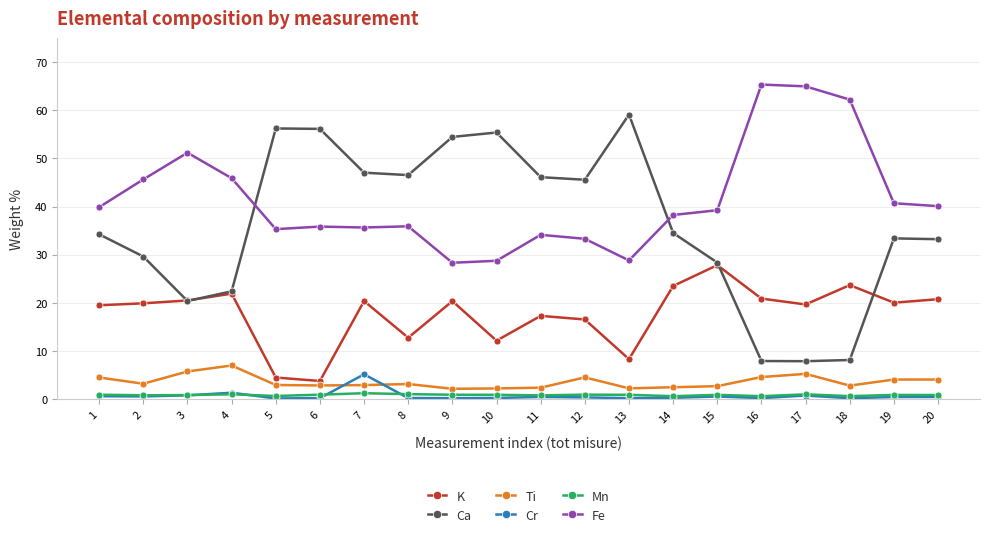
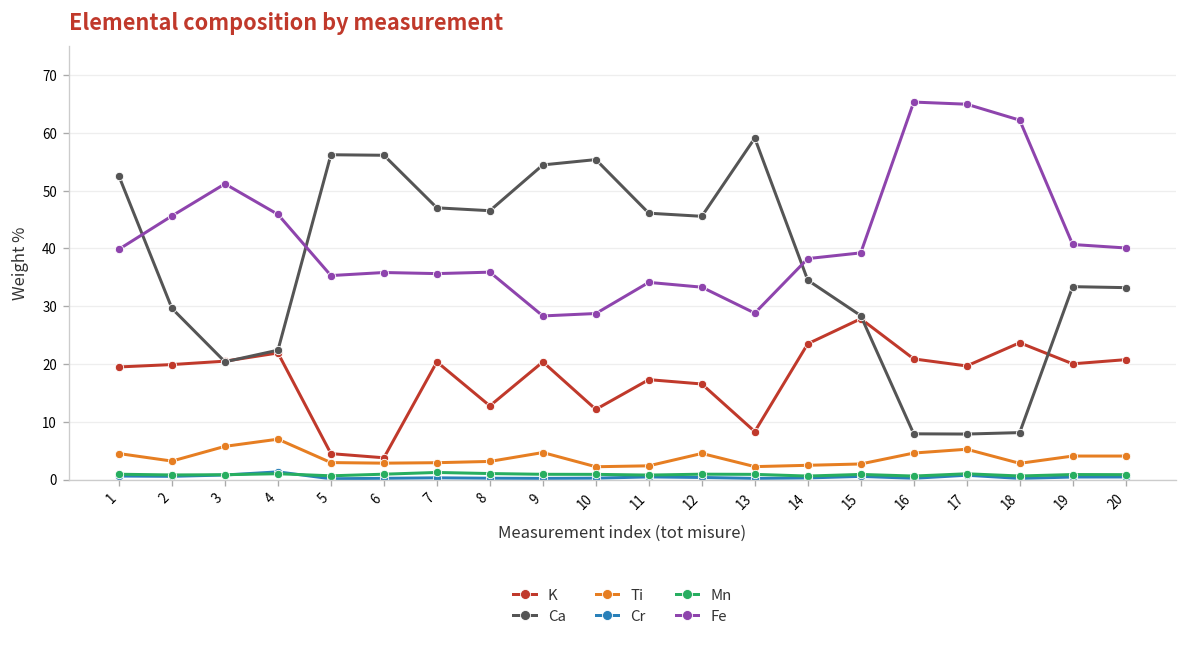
Ca, 1: 34 -> 53
Cr, 7: 5 -> 0
Ti, 9: 2 -> 5
